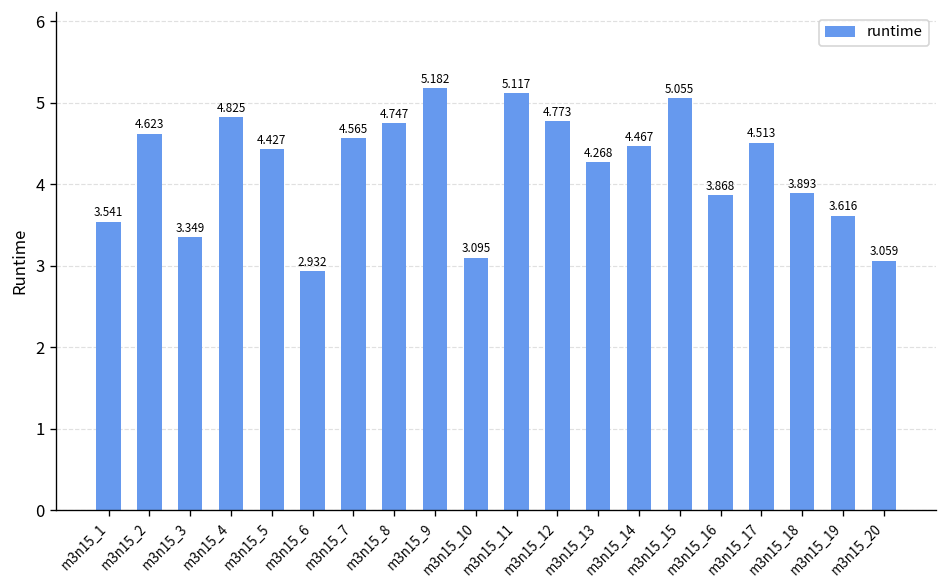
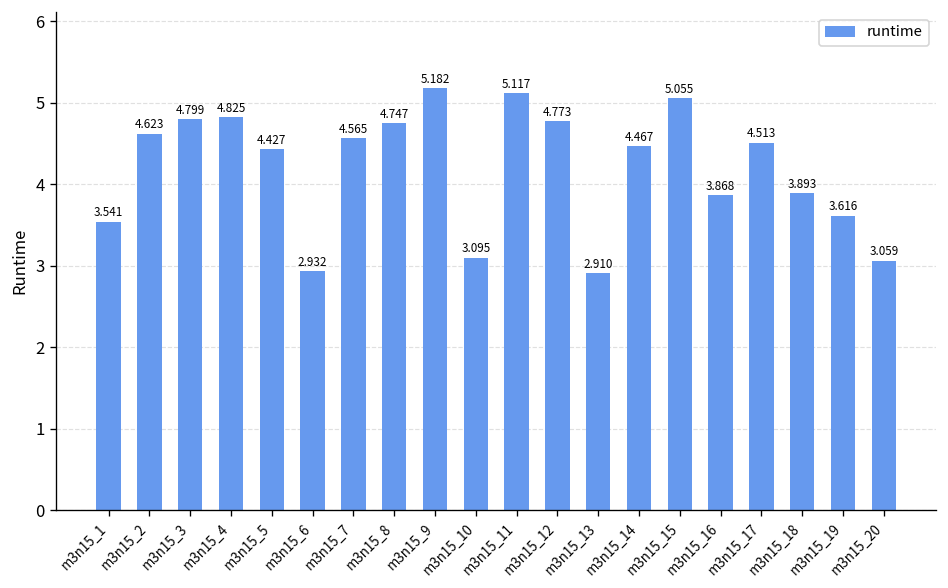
m3n15_3: 3.349 -> 4.799
m3n15_13: 4.268 -> 2.910
